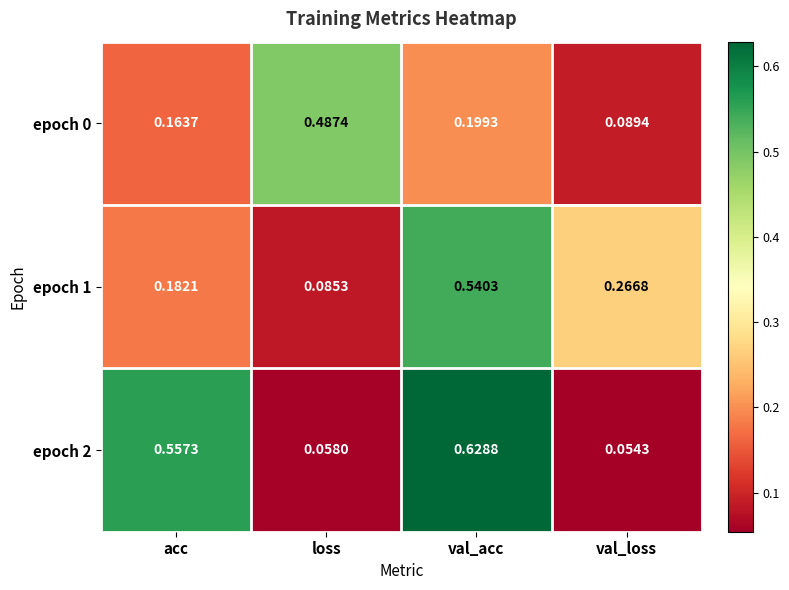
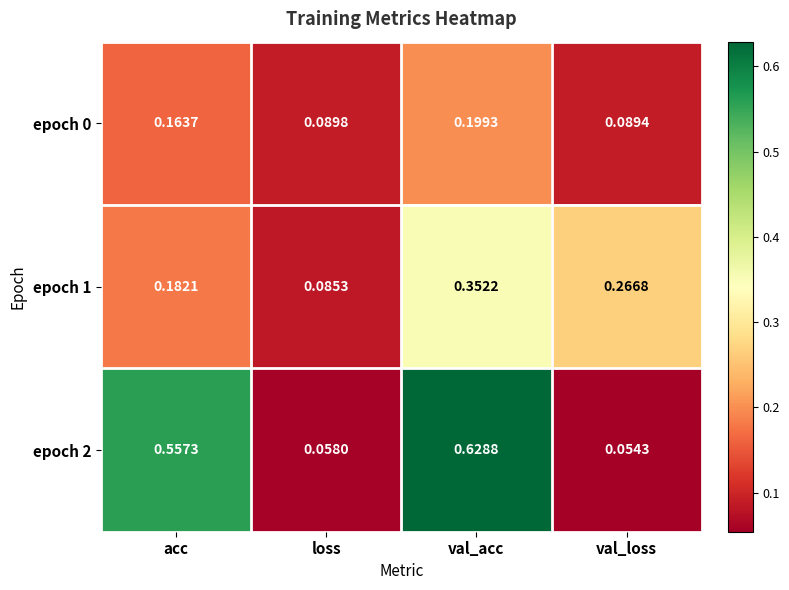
epoch 0, loss: 0.4874 -> 0.0898
epoch 1, val_acc: 0.5403 -> 0.3522
